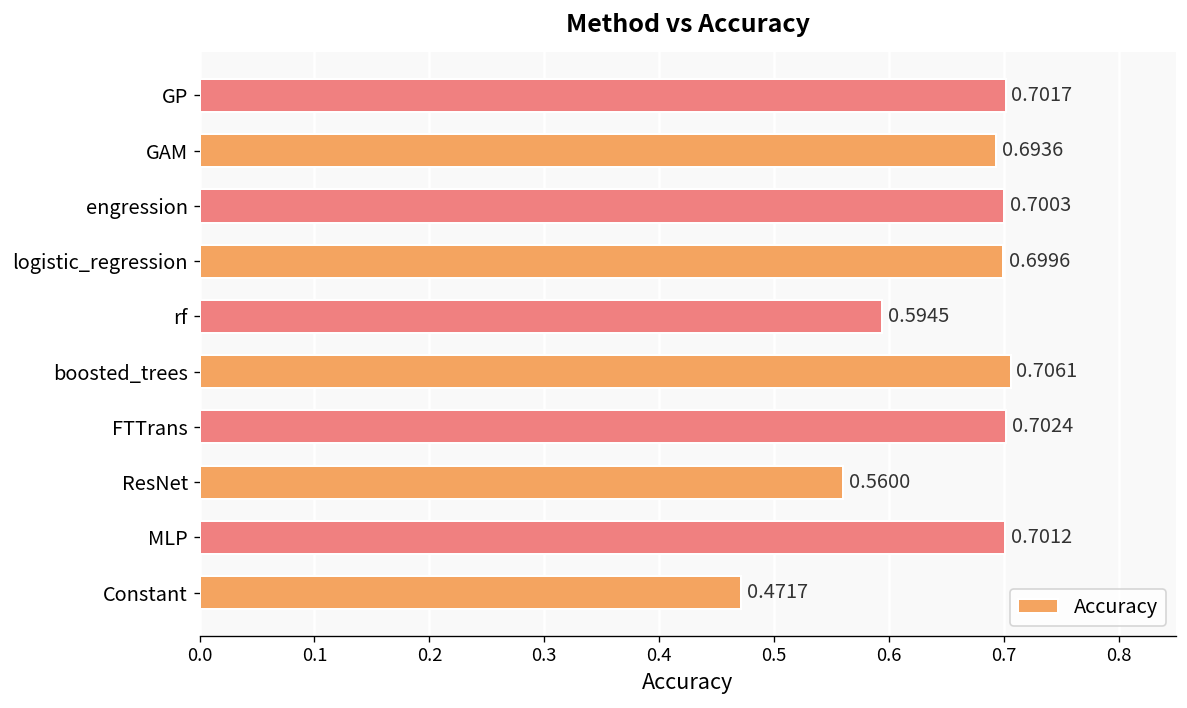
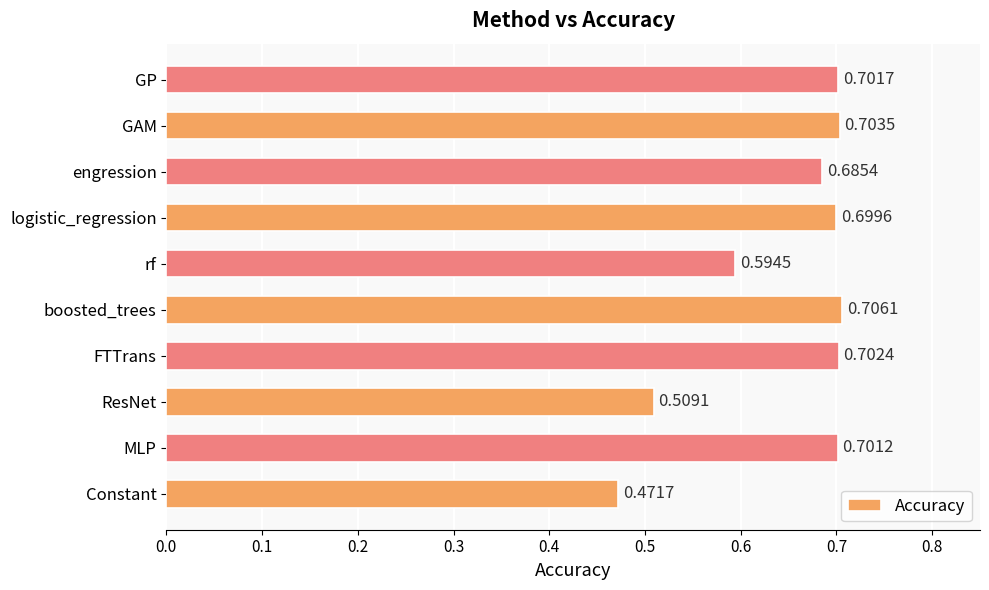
GAM: 0.6936 -> 0.7035
engression: 0.7003 -> 0.6854
ResNet: 0.5600 -> 0.5091
